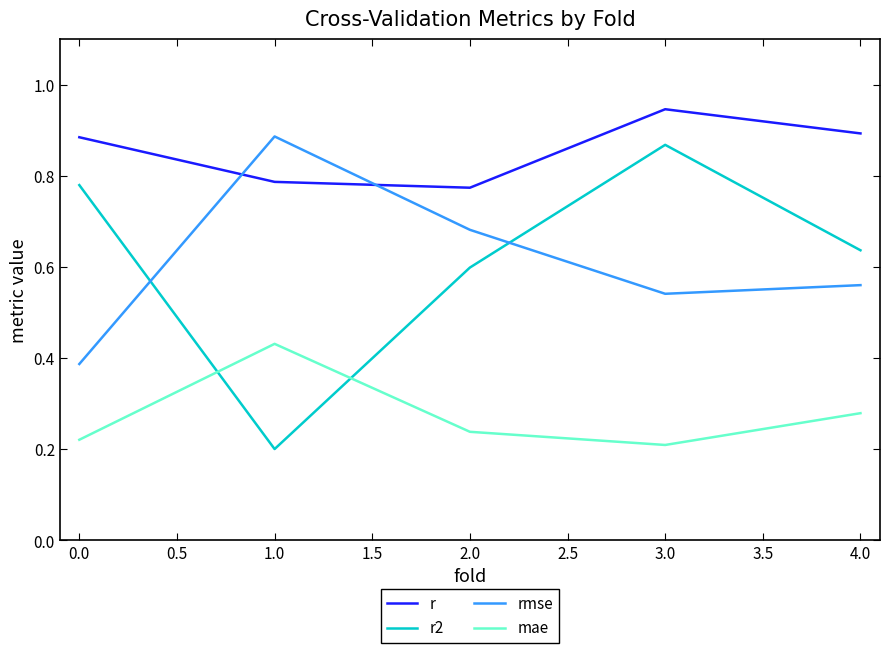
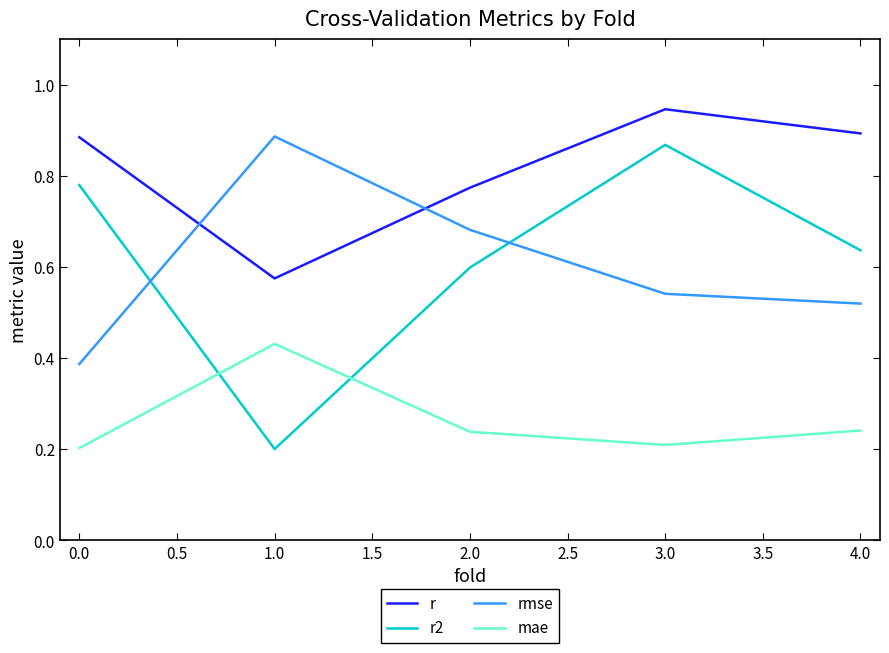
mae, 0.0: 0.22 -> 0.20
r, 1.0: 0.79 -> 0.58
rmse, 4.0: 0.56 -> 0.52
mae, 4.0: 0.28 -> 0.24
